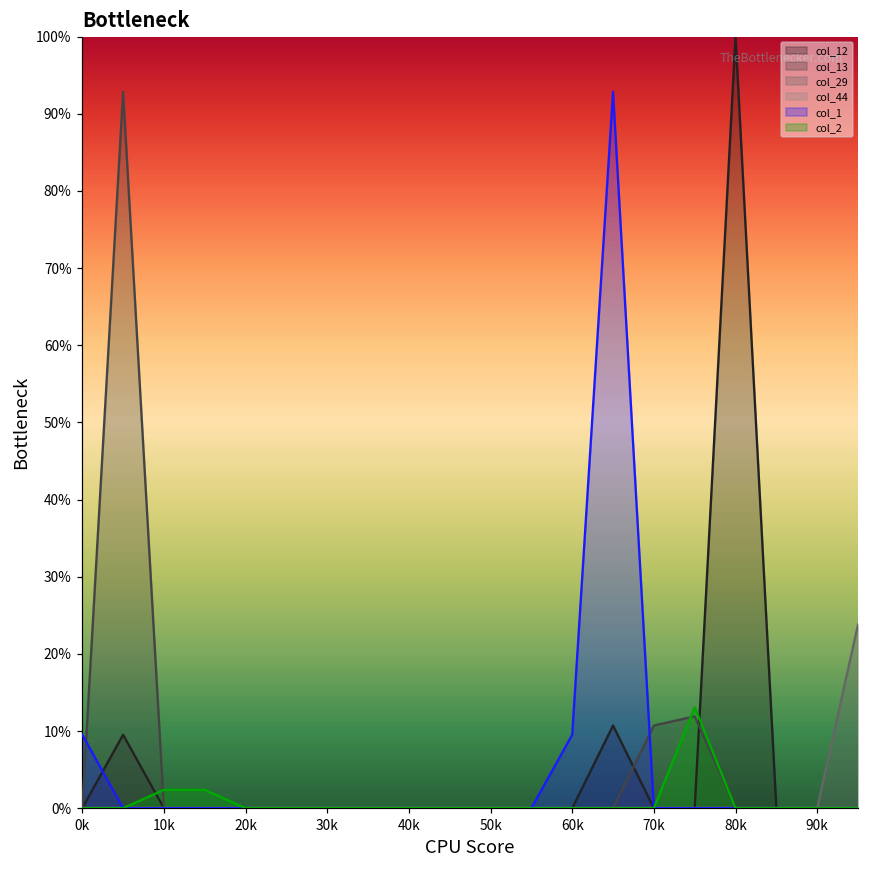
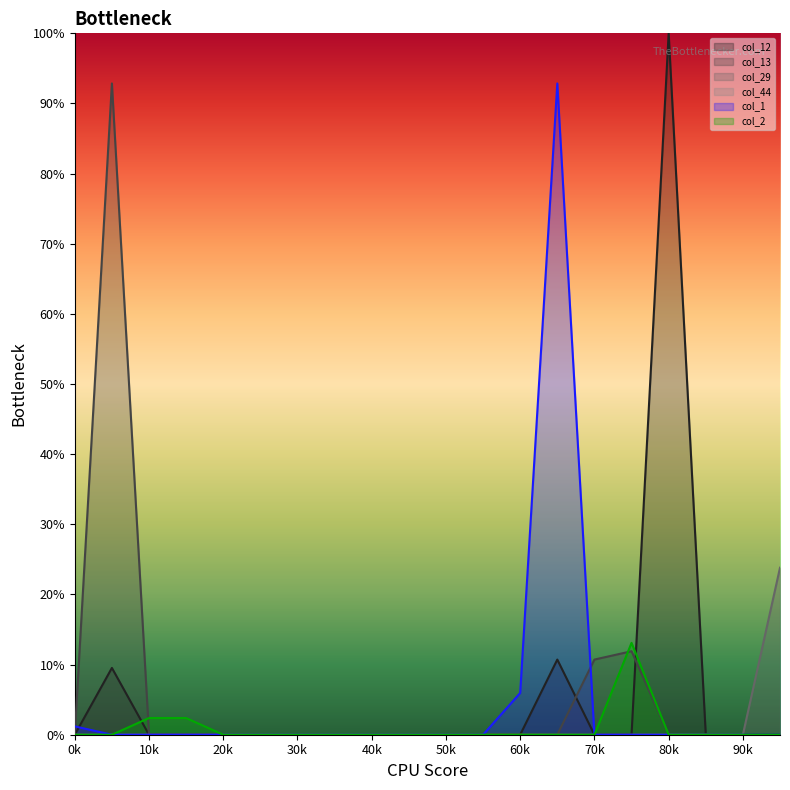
col_1, 0k: 10% -> 1%
col_1, 60k: 10% -> 6%
